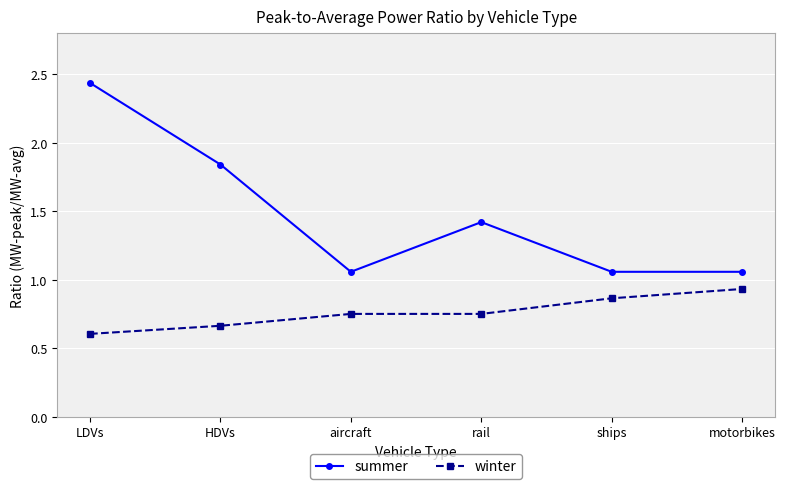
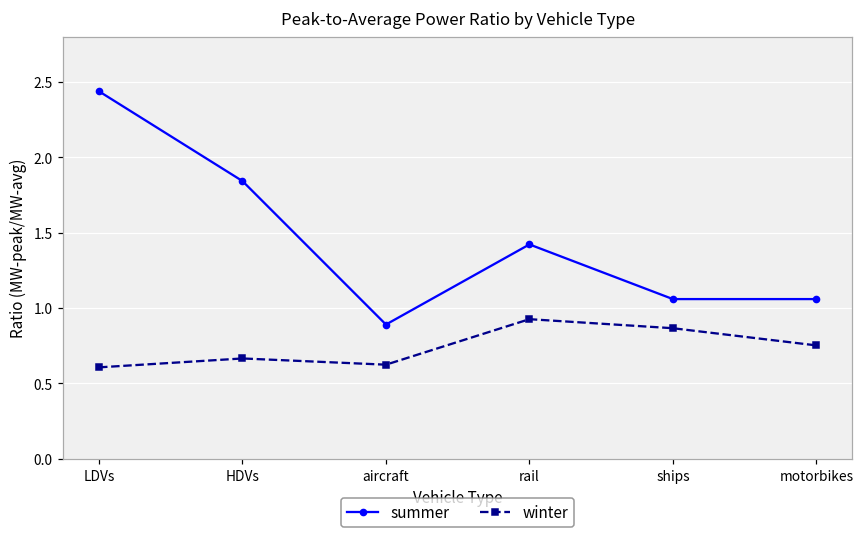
summer, aircraft: 1.06 -> 0.89
winter, aircraft: 0.75 -> 0.62
winter, rail: 0.75 -> 0.93
winter, motorbikes: 0.93 -> 0.75
